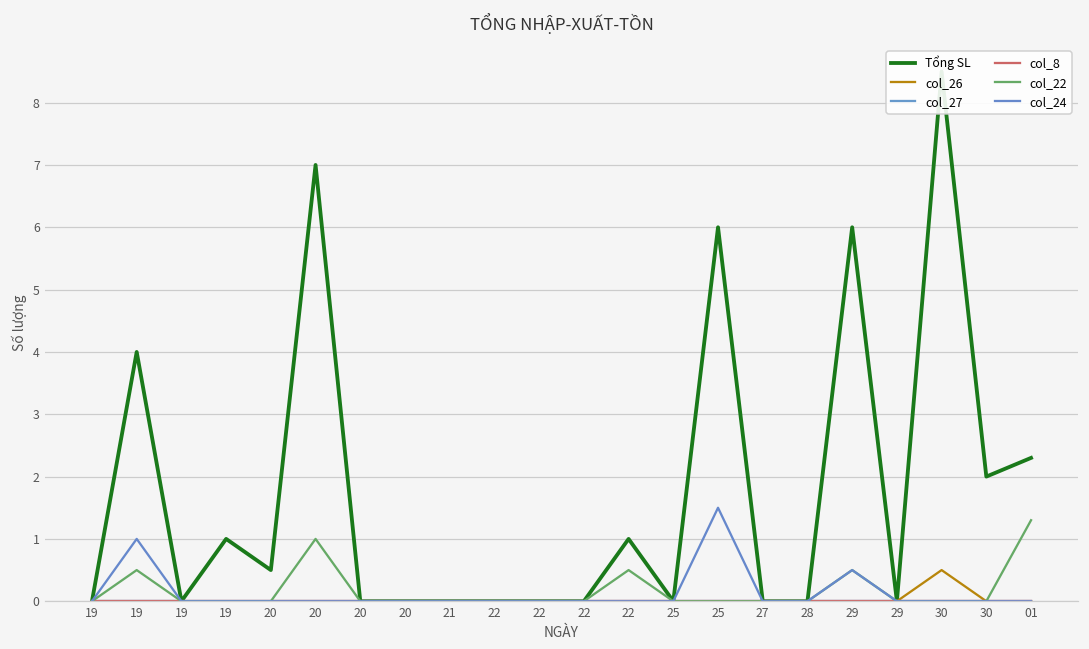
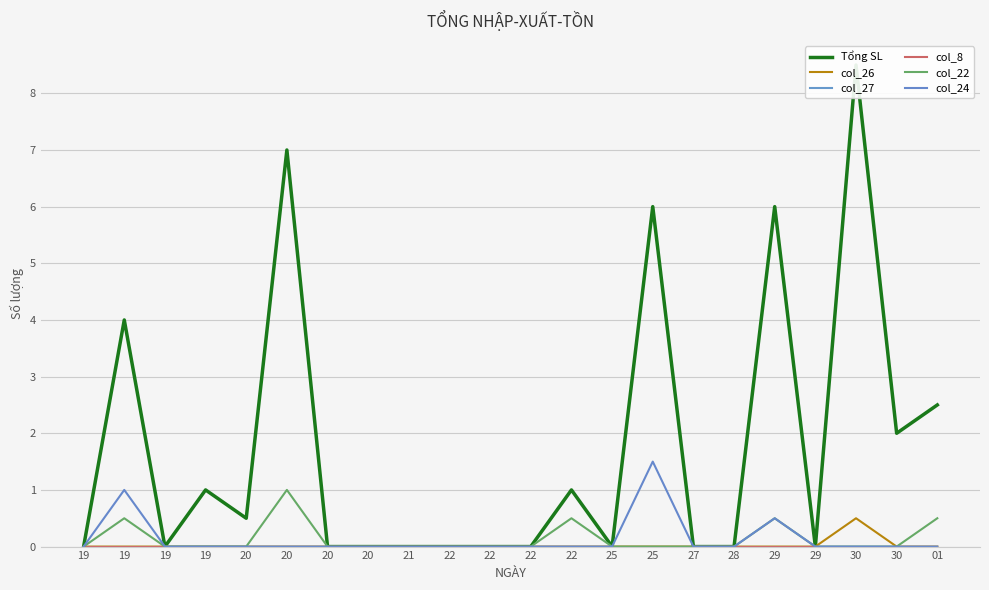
Tổng SL, 01: 2.3 -> 2.5
col_22, 01: 1.3 -> 0.5
